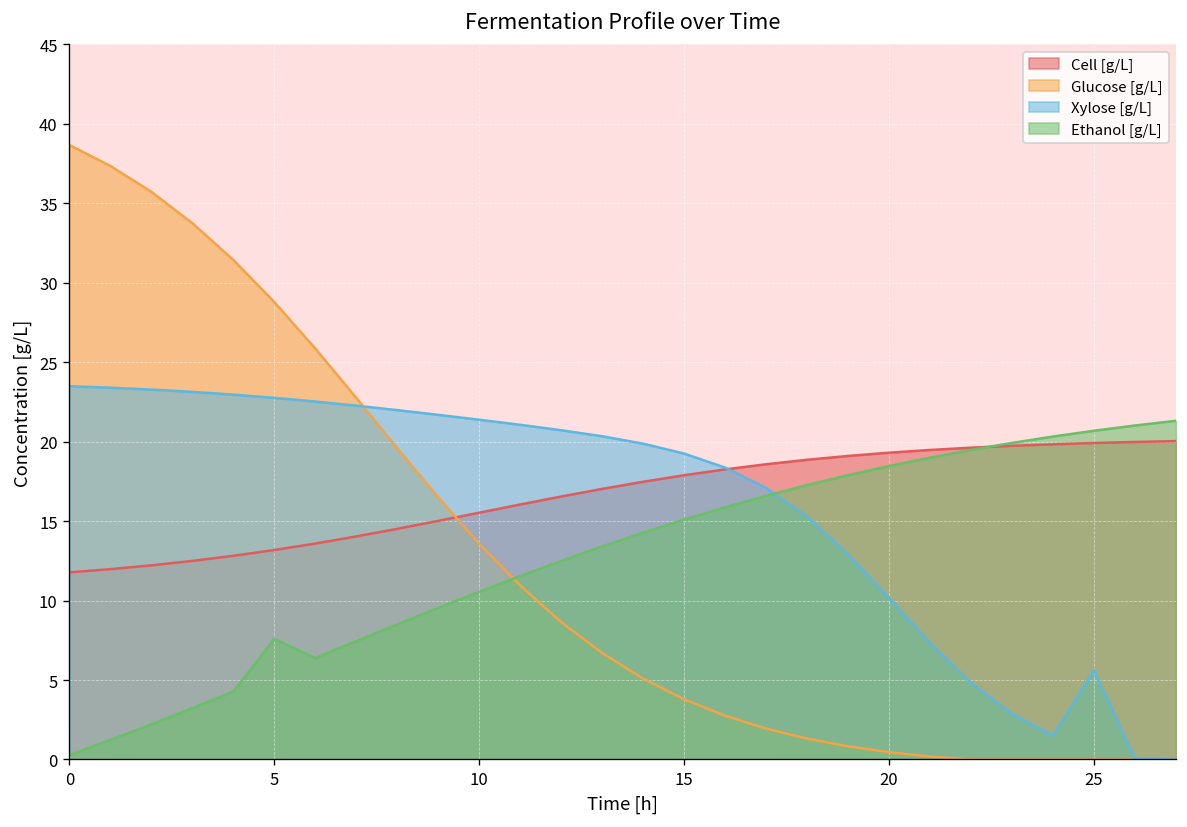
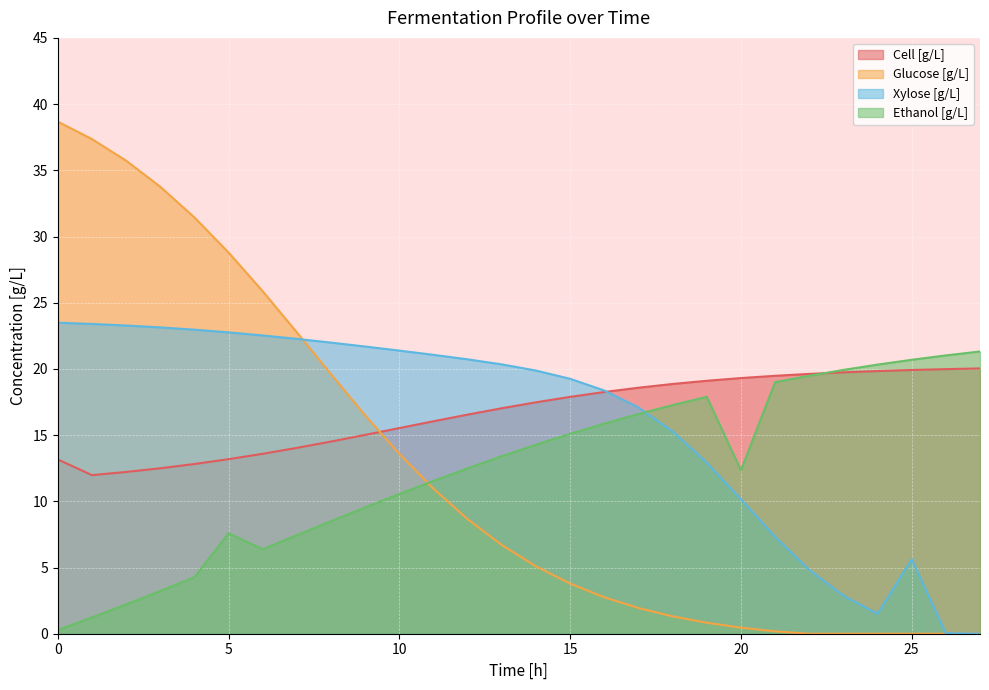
Cell [g/L], 0: 11.8 -> 13.2
Ethanol [g/L], 20: 18.5 -> 12.3
